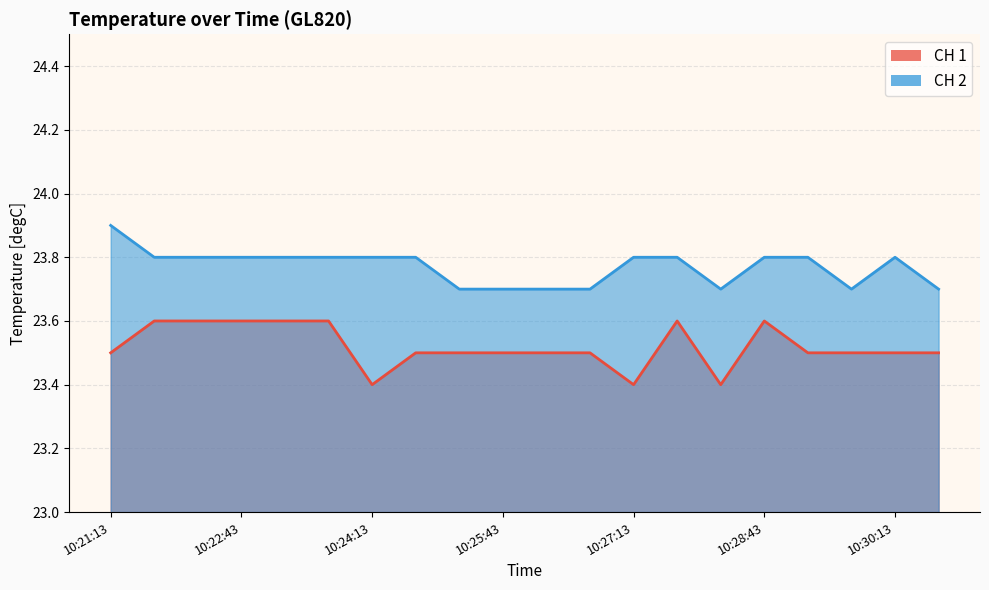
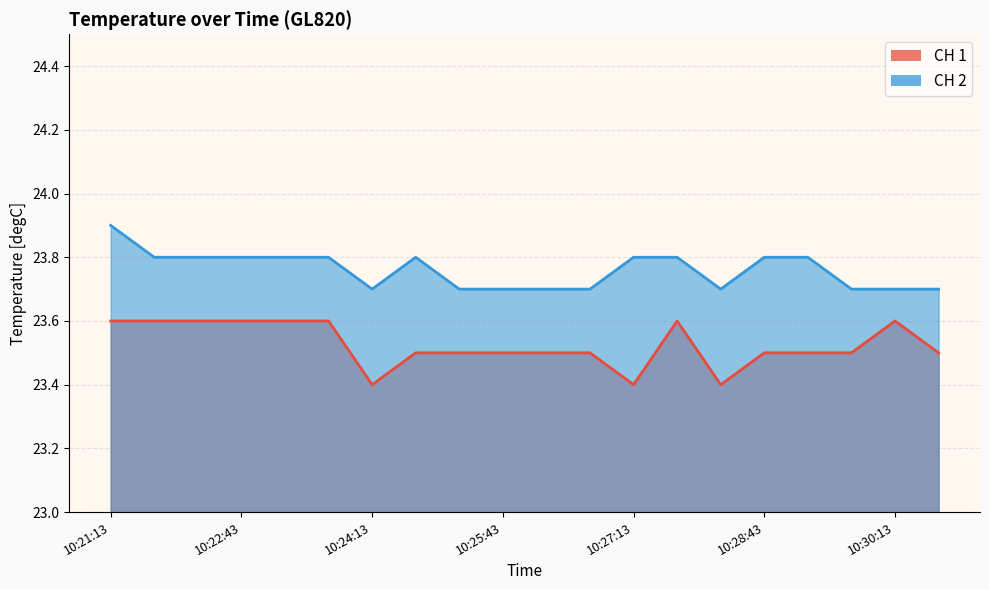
CH 1, 10:21:13: 23.5 -> 23.6
CH 2, 10:24:13: 23.8 -> 23.7
CH 1, 10:28:43: 23.6 -> 23.5
CH 1, 10:30:13: 23.5 -> 23.6
CH 2, 10:30:13: 23.8 -> 23.7
